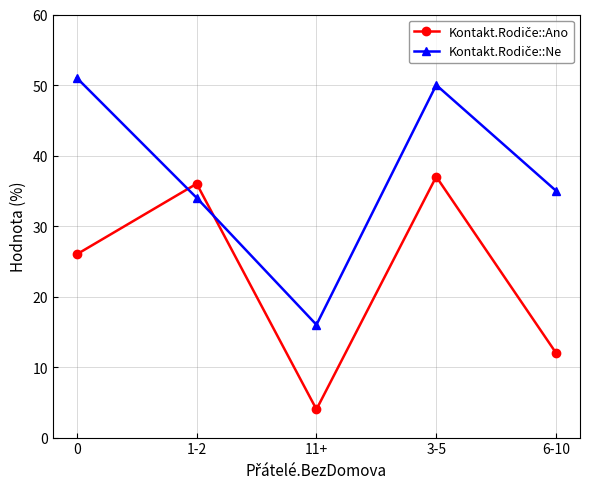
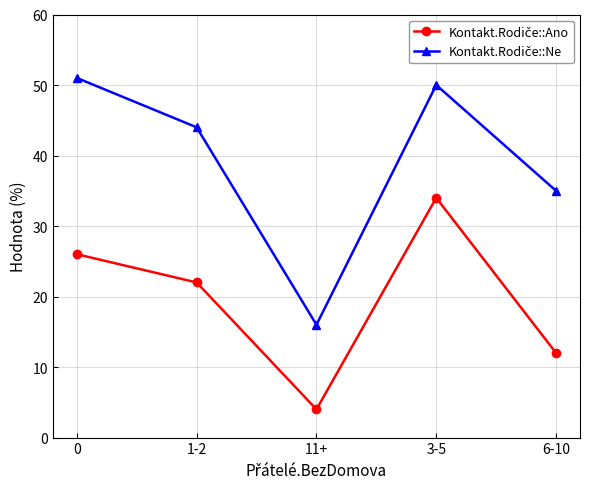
Kontakt.Rodiče::Ano, 1-2: 36 -> 22
Kontakt.Rodiče::Ne, 1-2: 34 -> 44
Kontakt.Rodiče::Ano, 3-5: 37 -> 34
